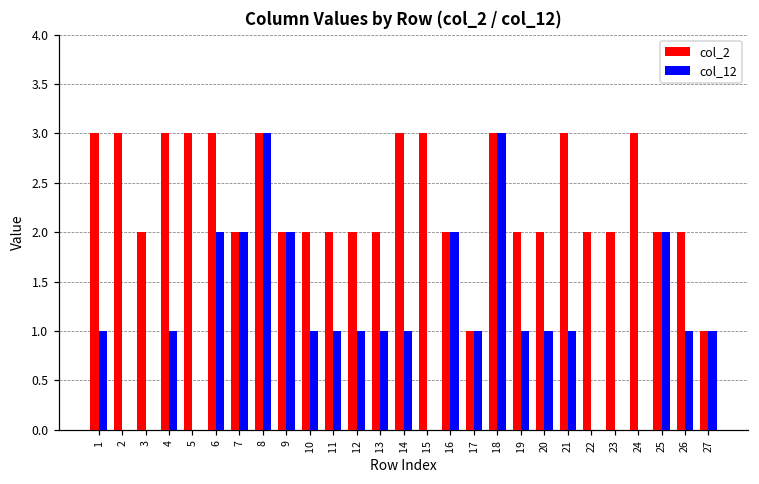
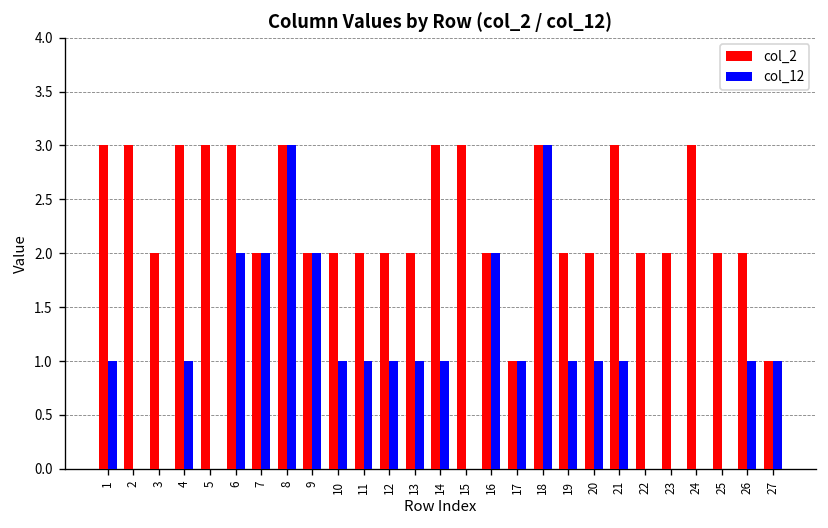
col_12, 25: 2 -> 0
